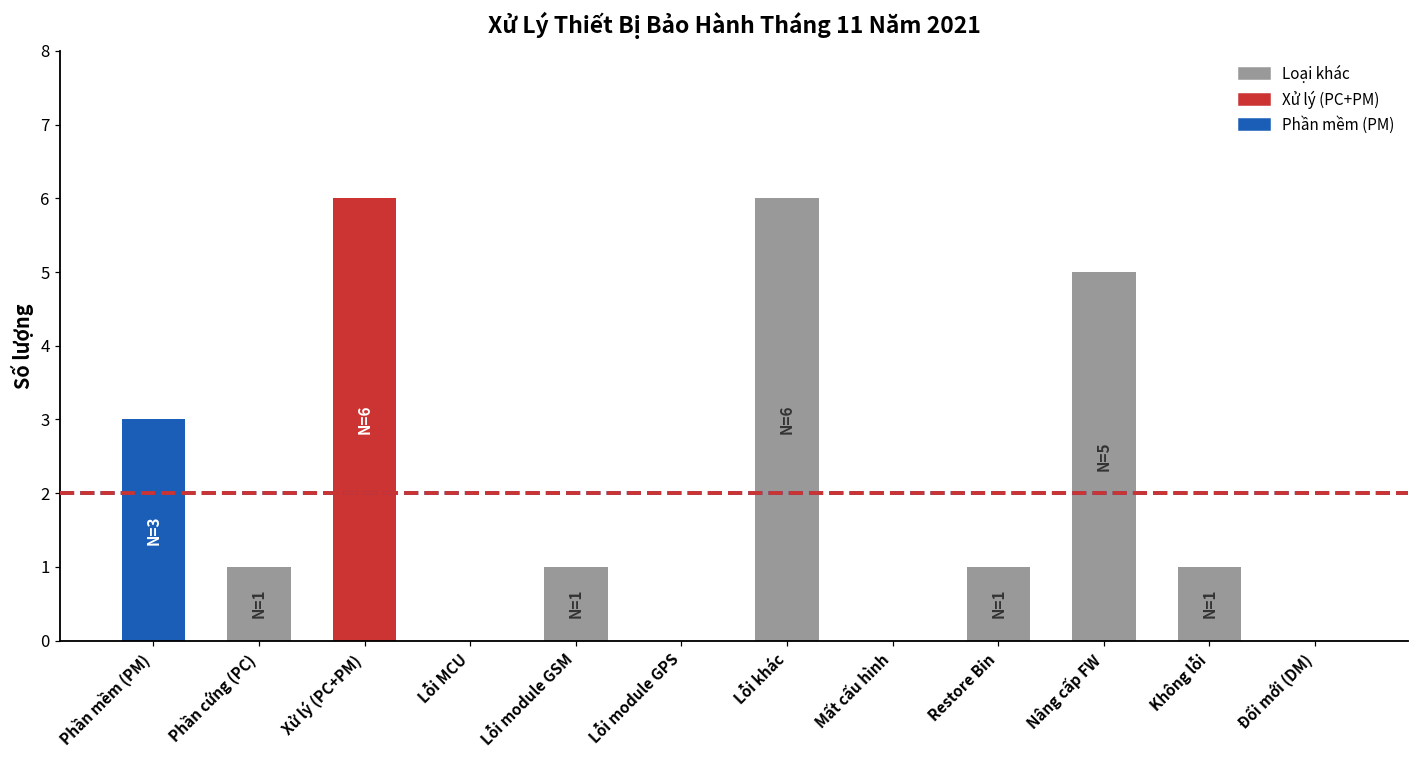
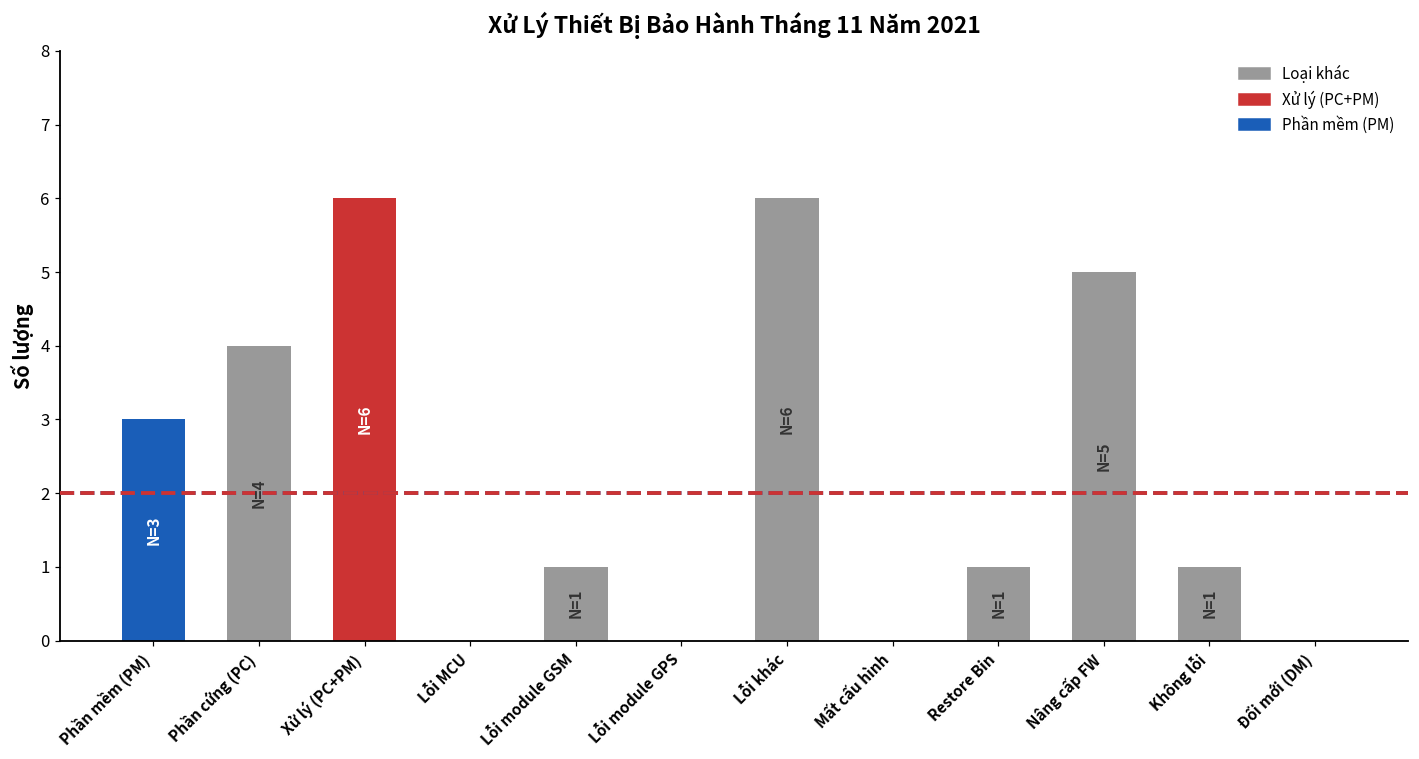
Phần cứng (PC): 1 -> 4
